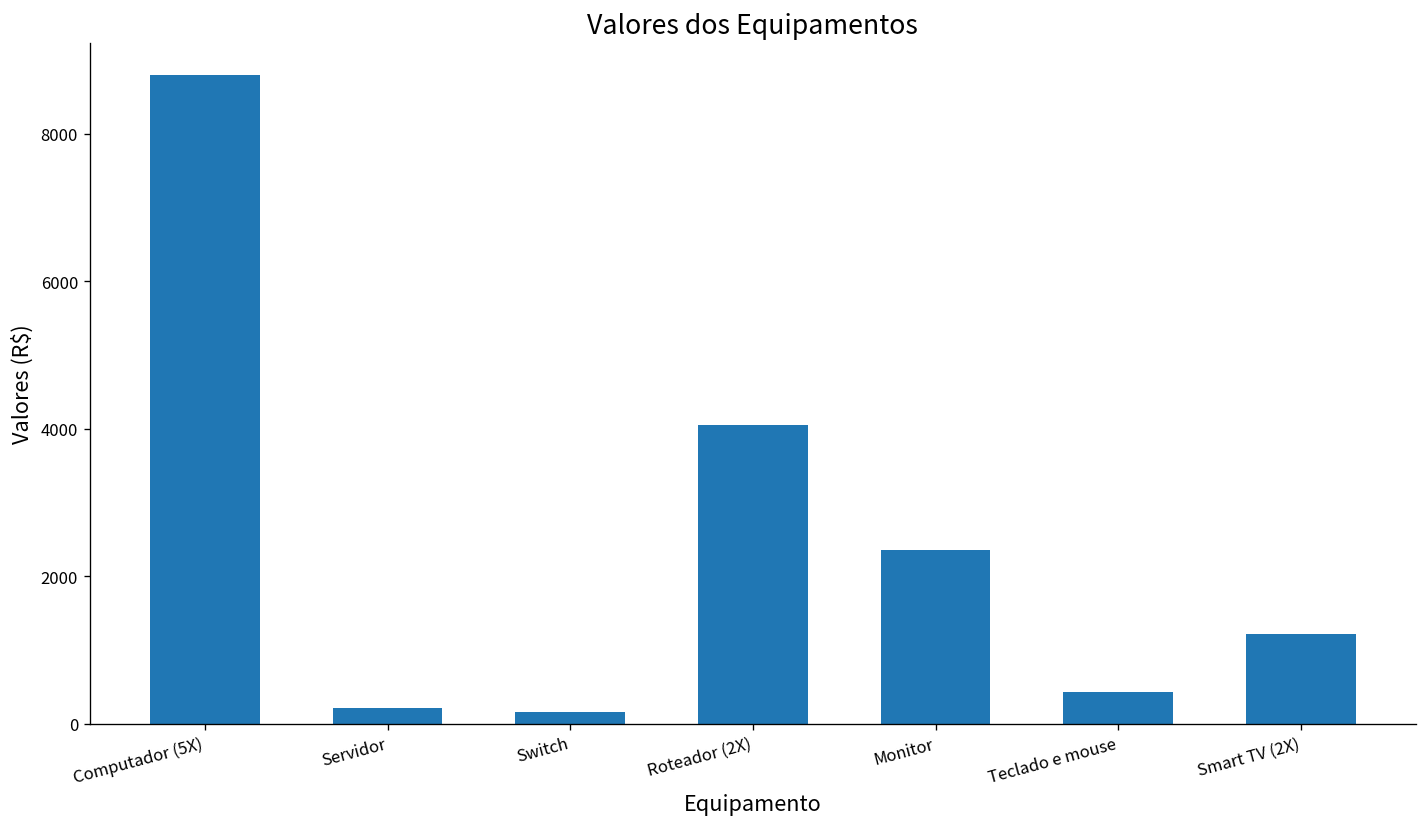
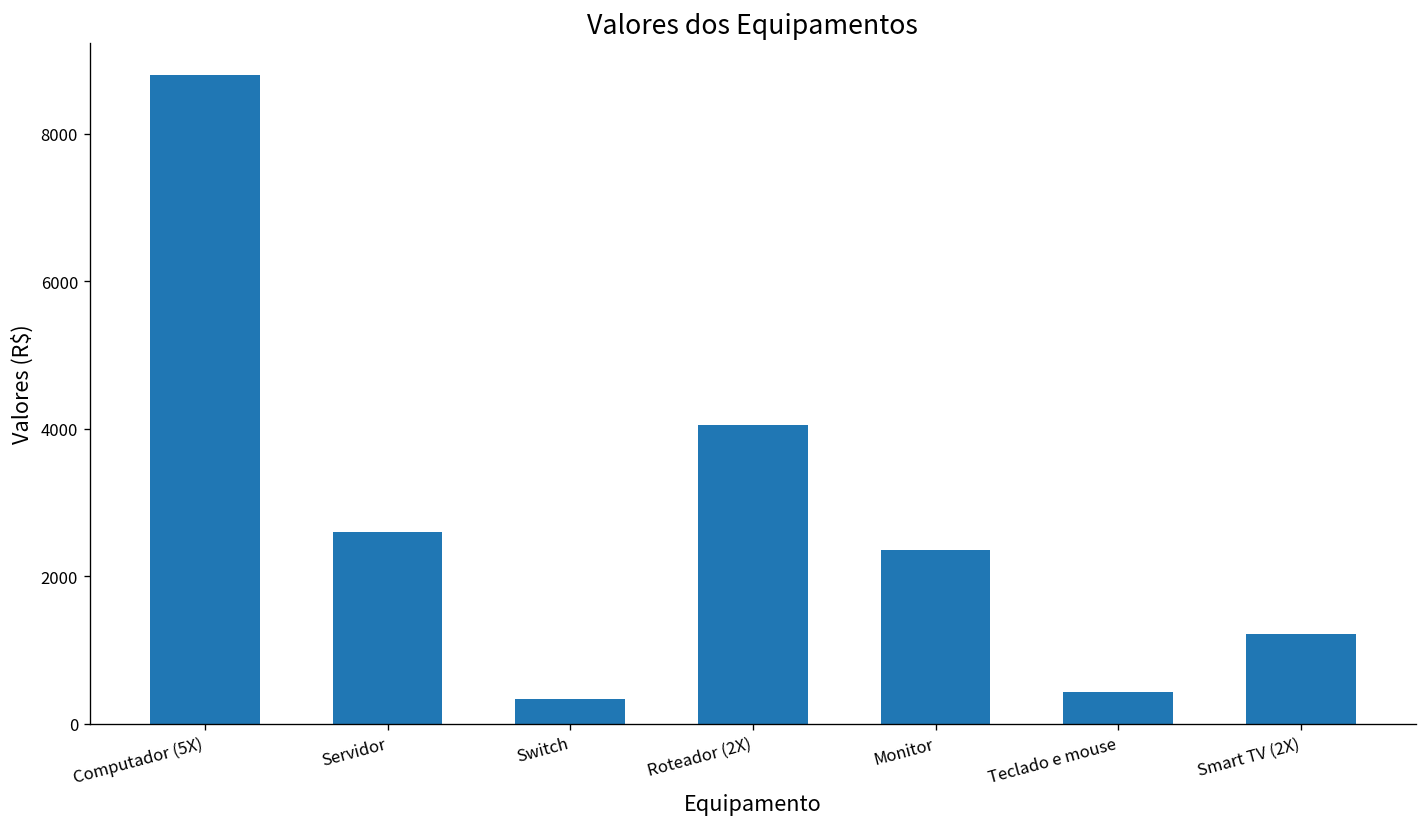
Servidor: 200 -> 2600
Switch: 200 -> 300
